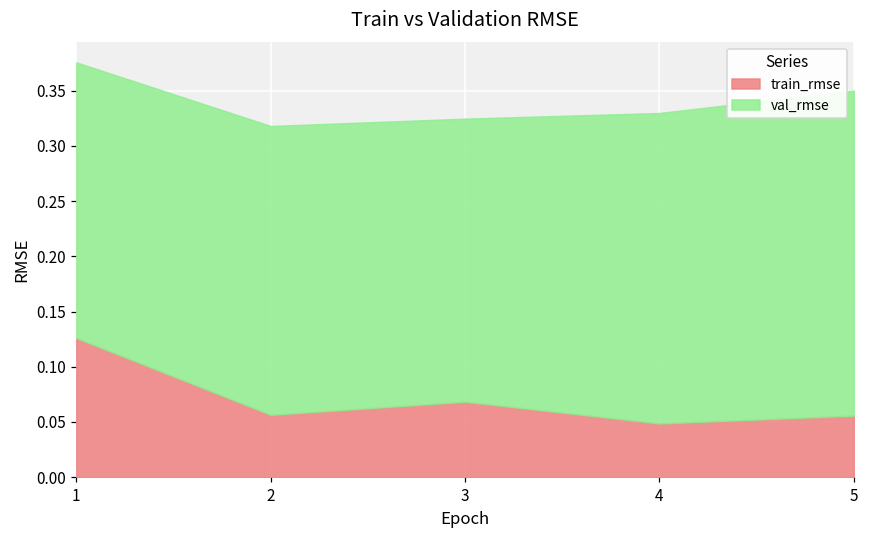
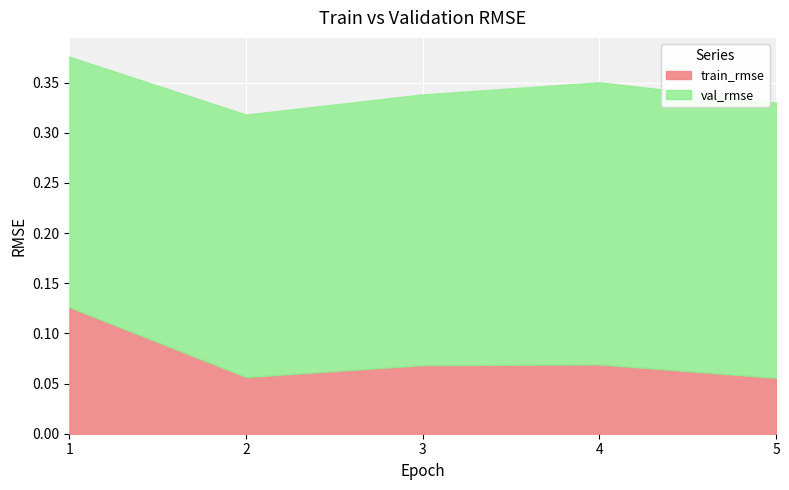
val_rmse, 3: 0.256 -> 0.270
train_rmse, 4: 0.049 -> 0.069
val_rmse, 5: 0.294 -> 0.274
